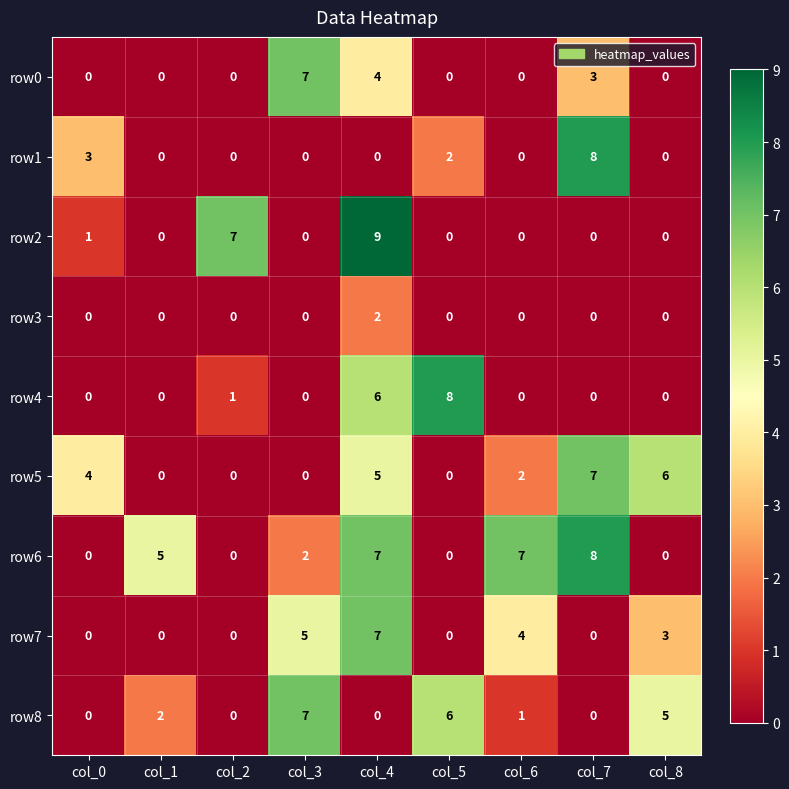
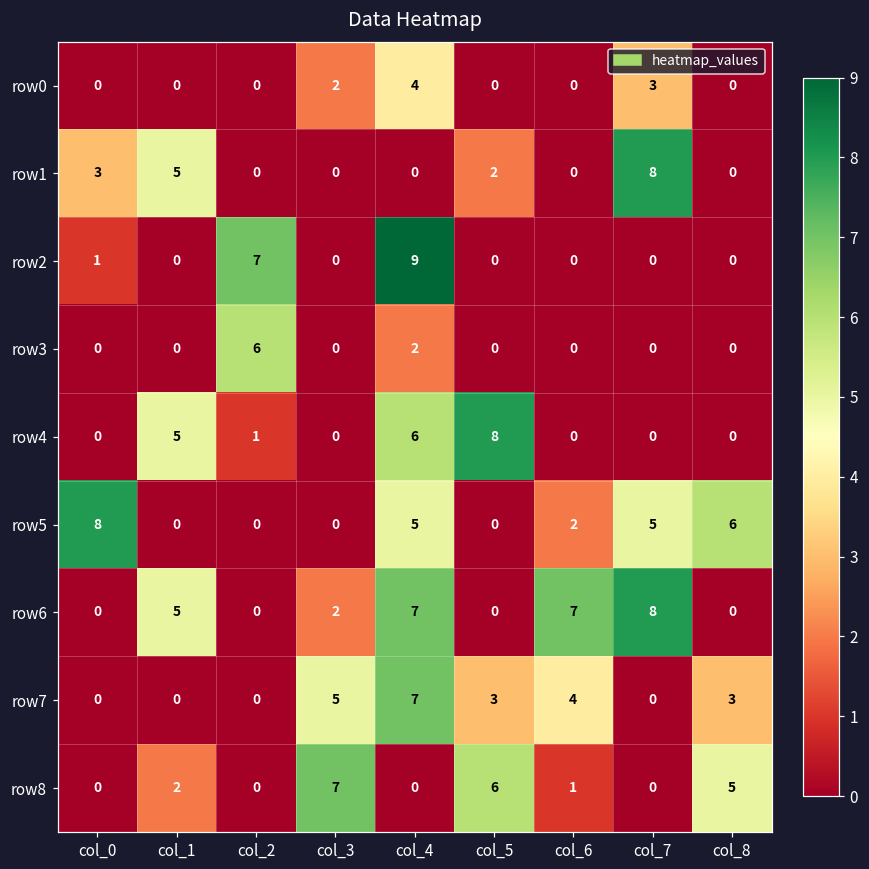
row0, col_3: 7 -> 2
row1, col_1: 0 -> 5
row3, col_2: 0 -> 6
row4, col_1: 0 -> 5
row5, col_0: 4 -> 8
row5, col_7: 7 -> 5
row7, col_5: 0 -> 3
